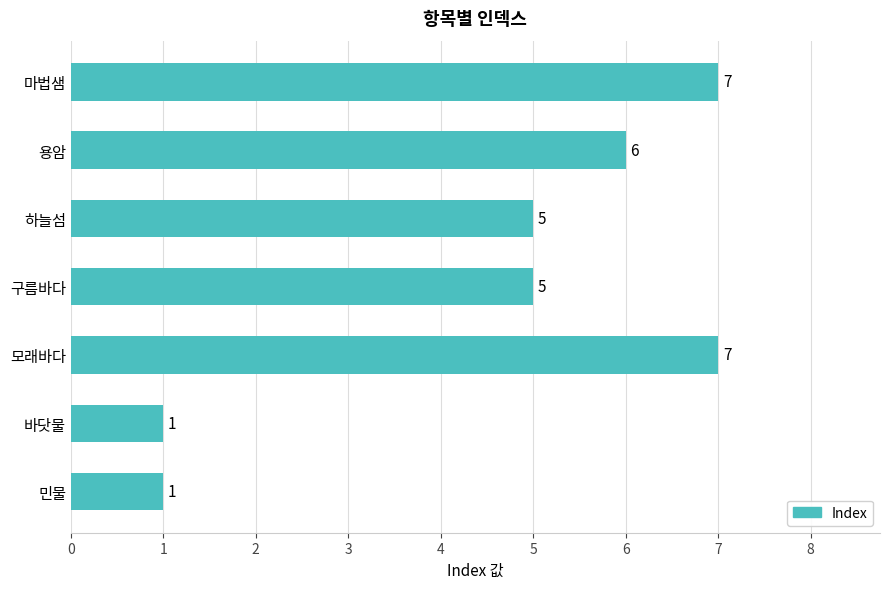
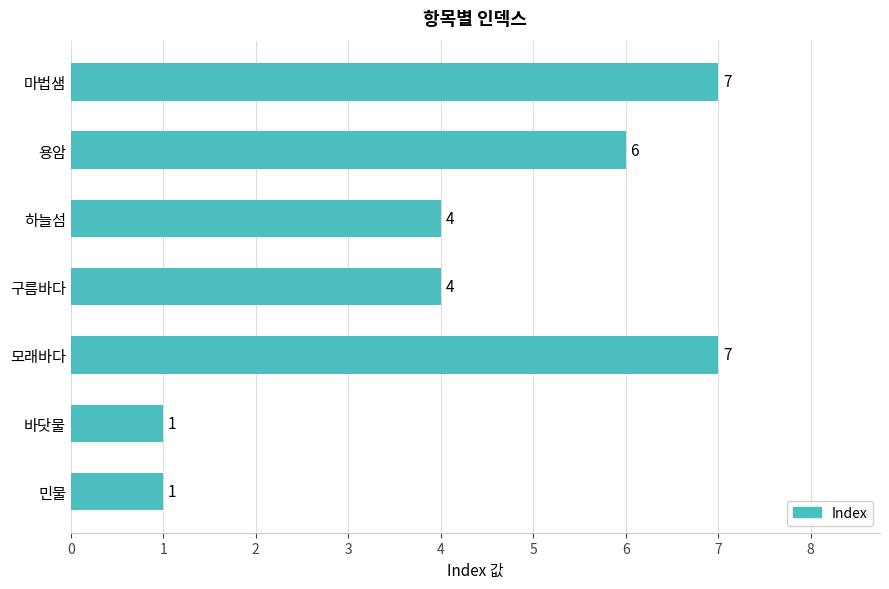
하늘섬: 5 -> 4
구름바다: 5 -> 4
